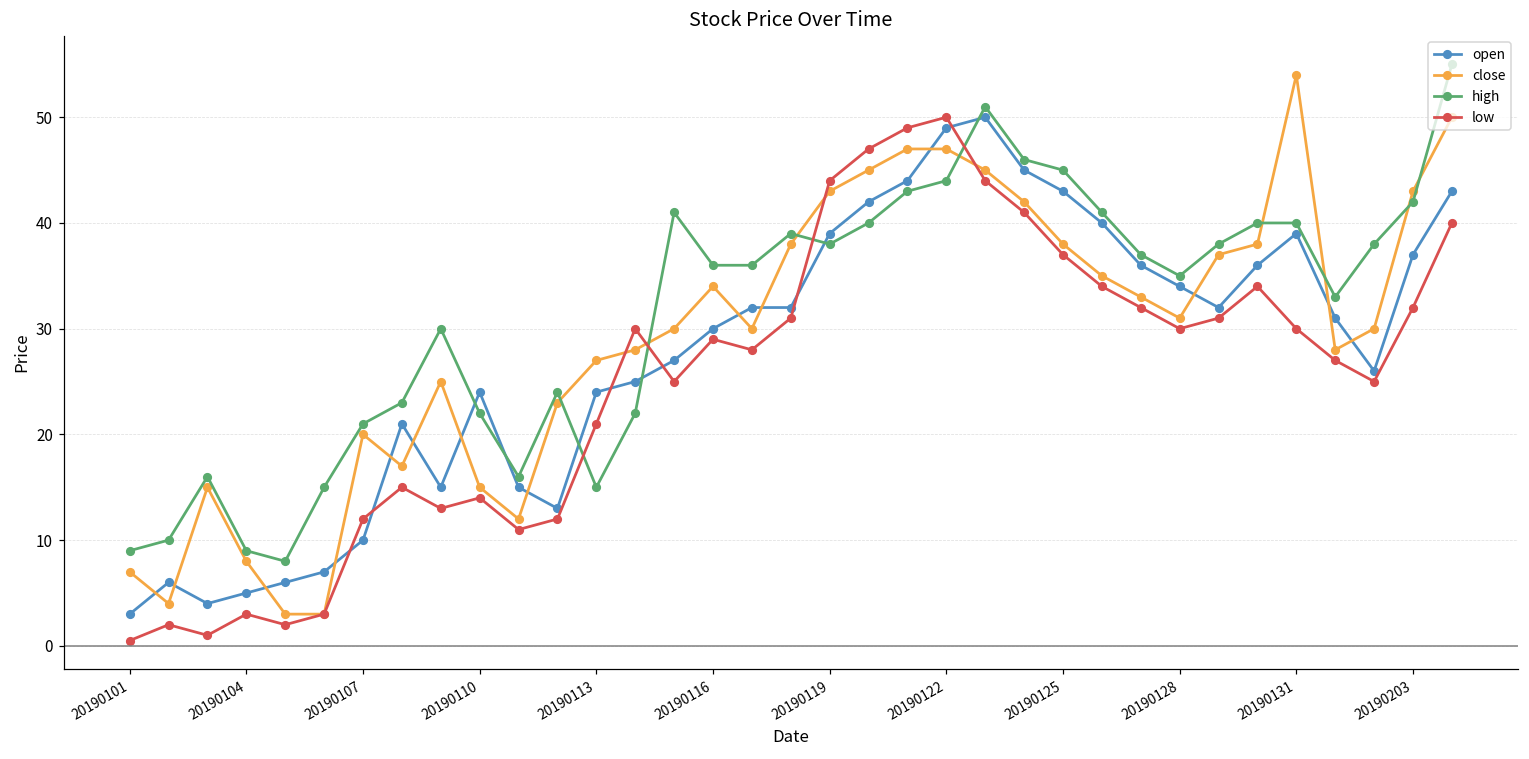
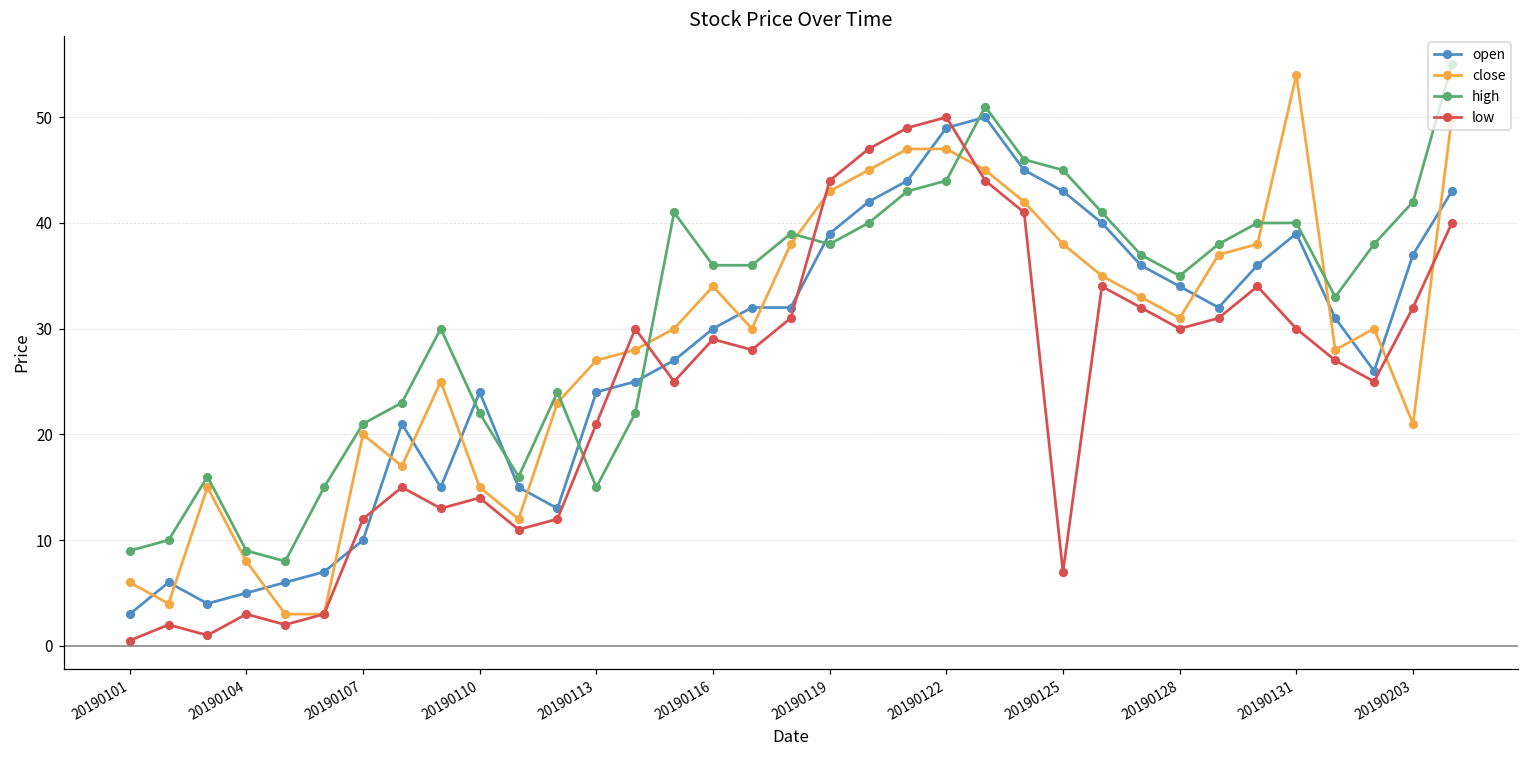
close, 20190101: 7 -> 6
low, 20190125: 37 -> 7
close, 20190203: 43 -> 21
